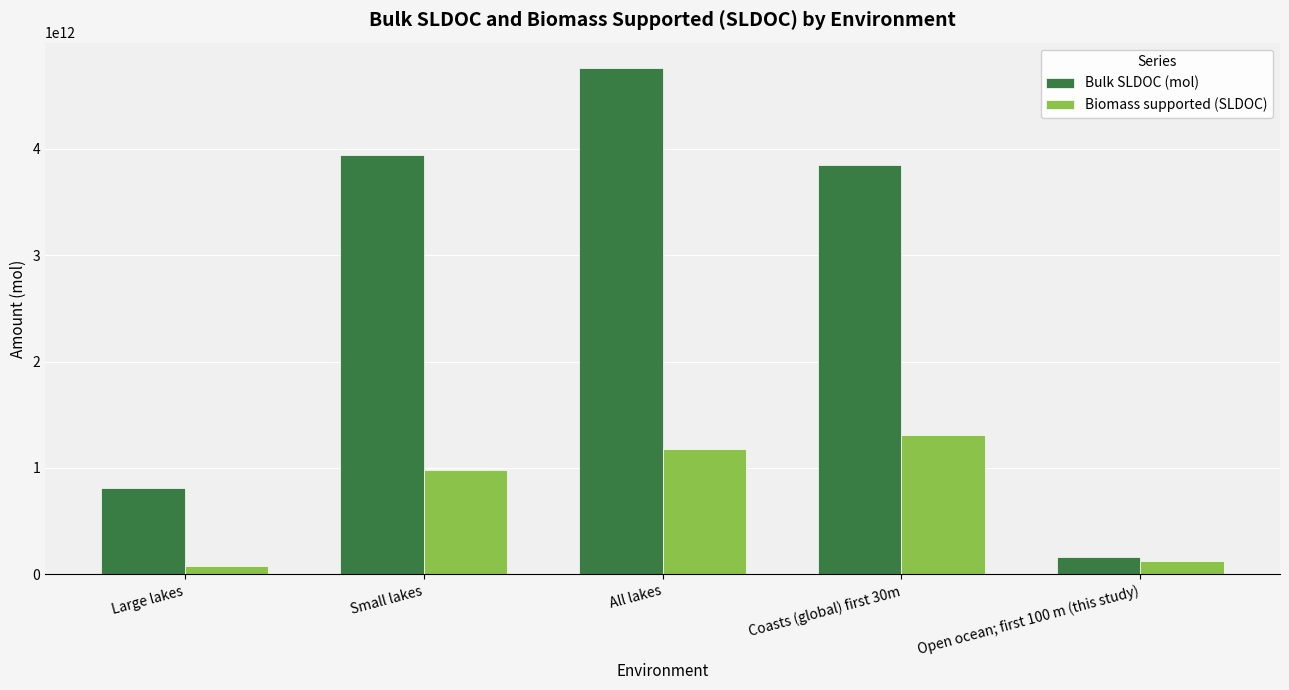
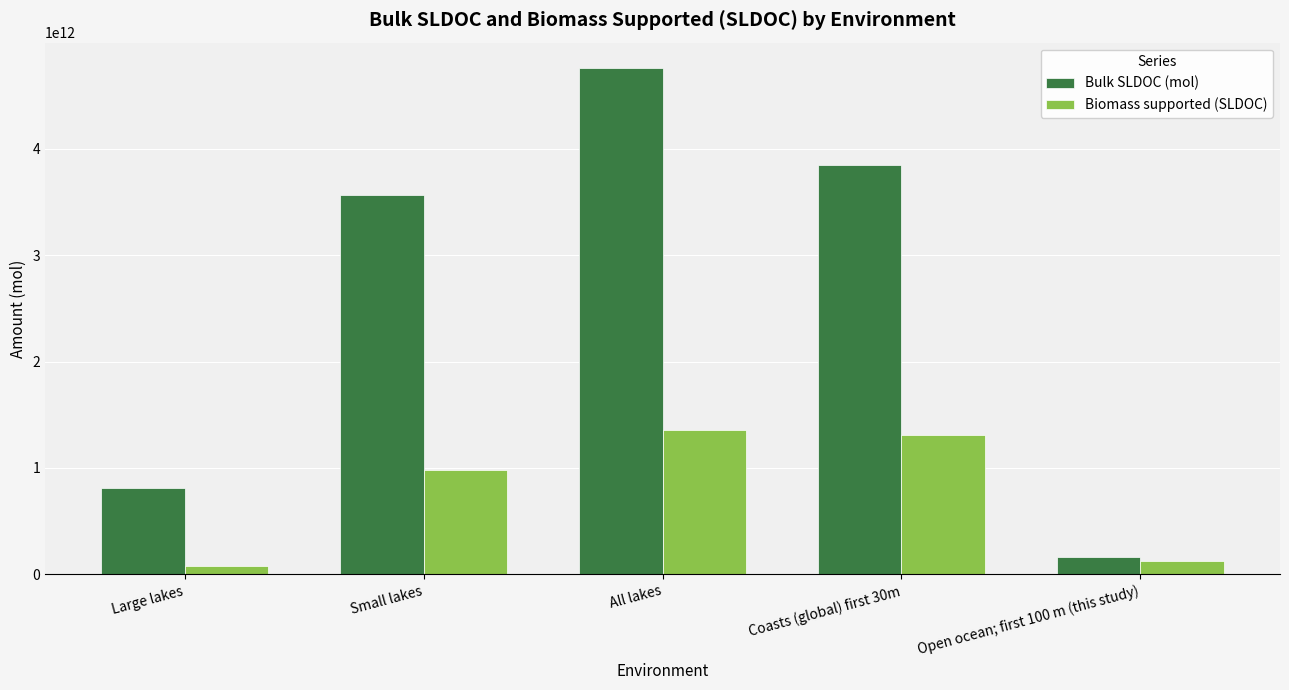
Bulk SLDOC (mol), Small lakes: 3940000000000 -> 3570000000000
Biomass supported (SLDOC), All lakes: 1180000000000 -> 1350000000000
